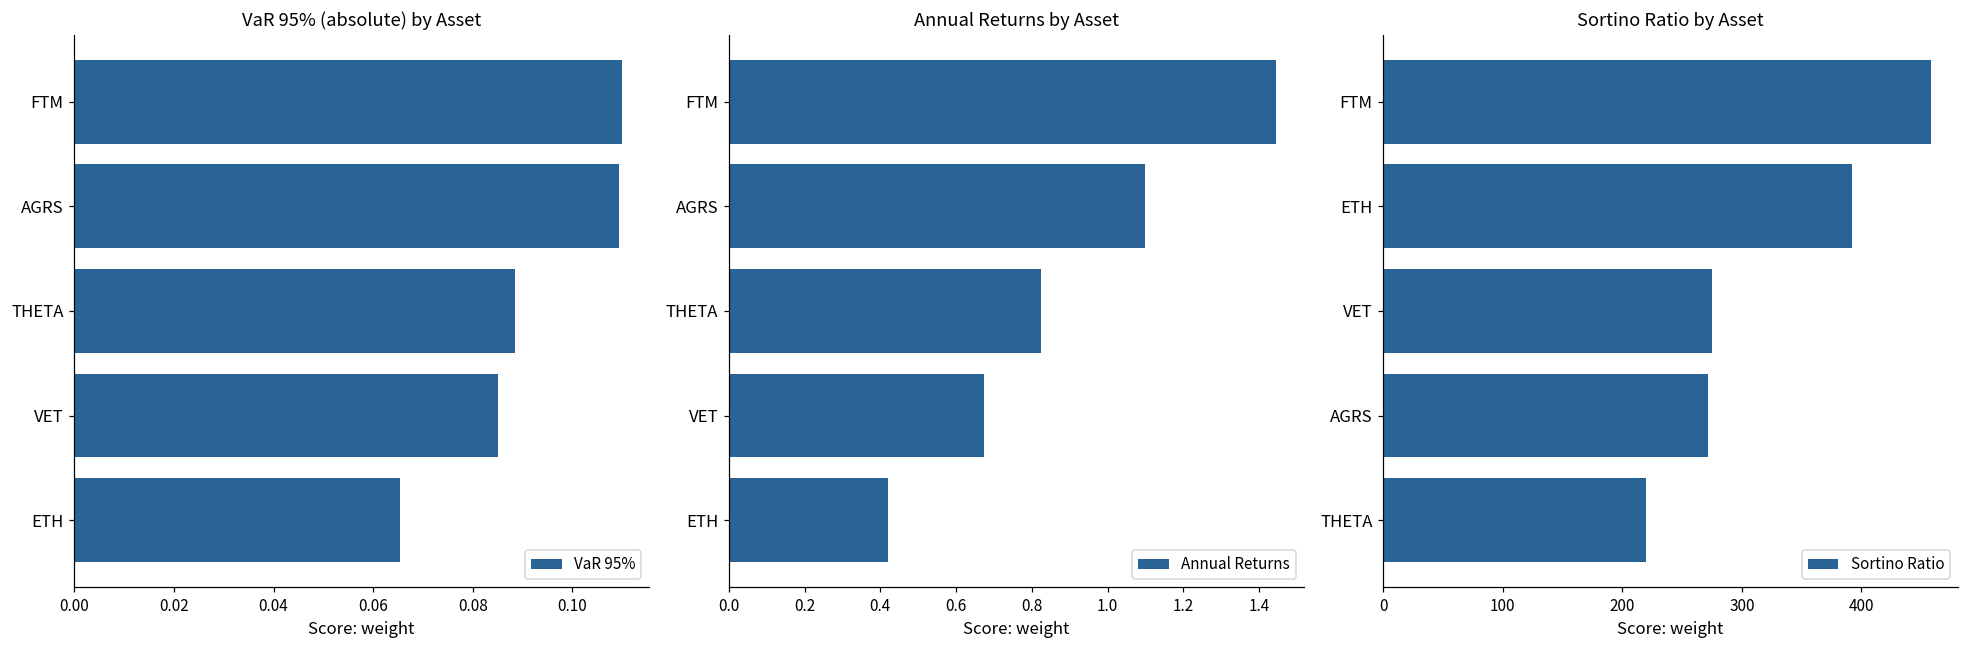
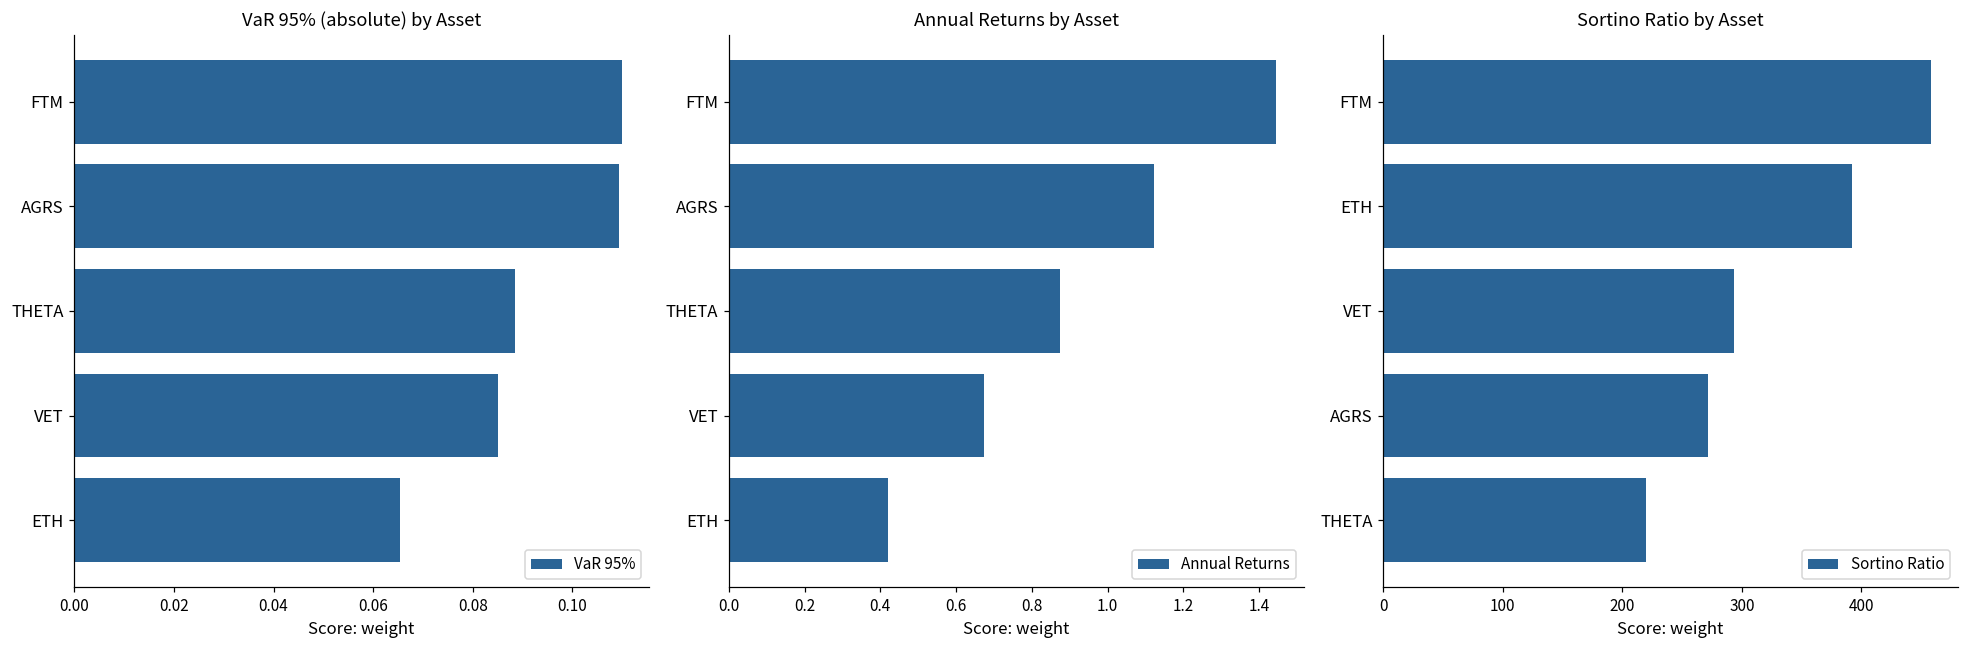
Annual Returns by Asset, AGRS: 1.10 -> 1.12
Annual Returns by Asset, THETA: 0.82 -> 0.88
Sortino Ratio by Asset, VET: 275 -> 293
